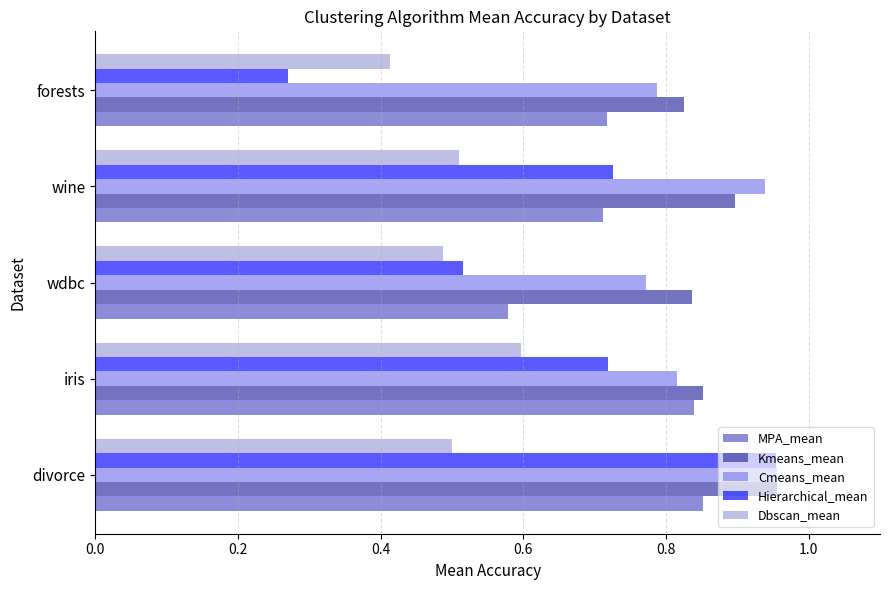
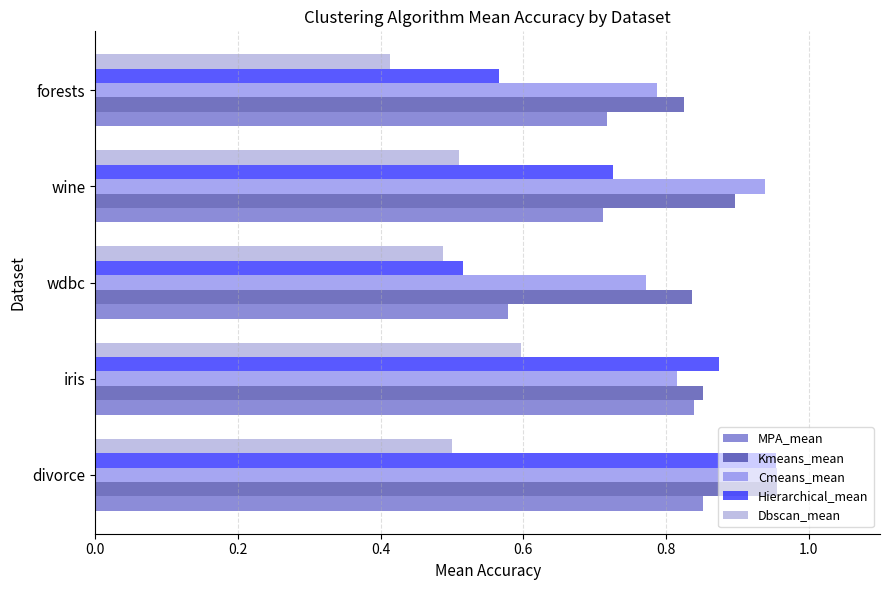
Hierarchical_mean, forests: 0.27 -> 0.57
Hierarchical_mean, iris: 0.72 -> 0.87
